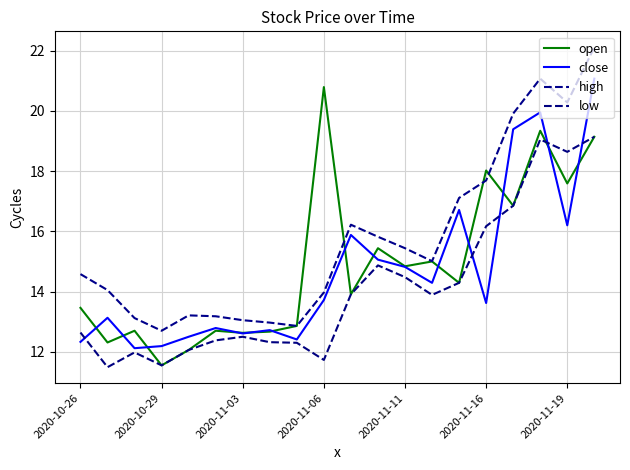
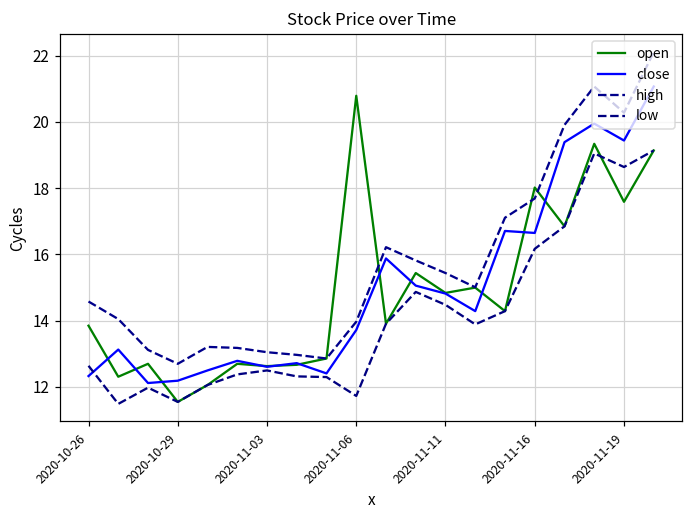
open, 2020-10-26: 13.5 -> 13.9
close, 2020-11-16: 13.6 -> 16.7
close, 2020-11-19: 16.2 -> 19.4
